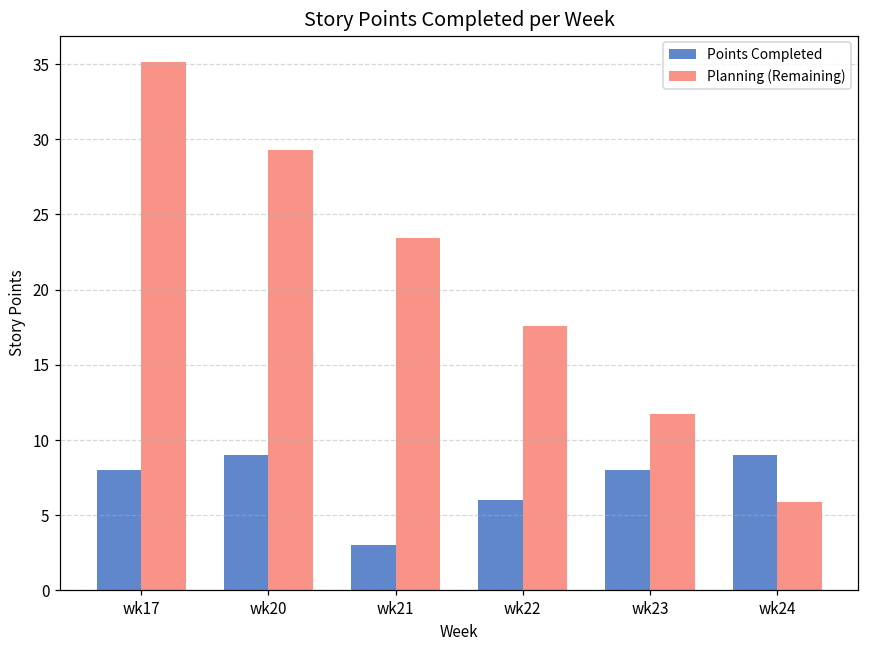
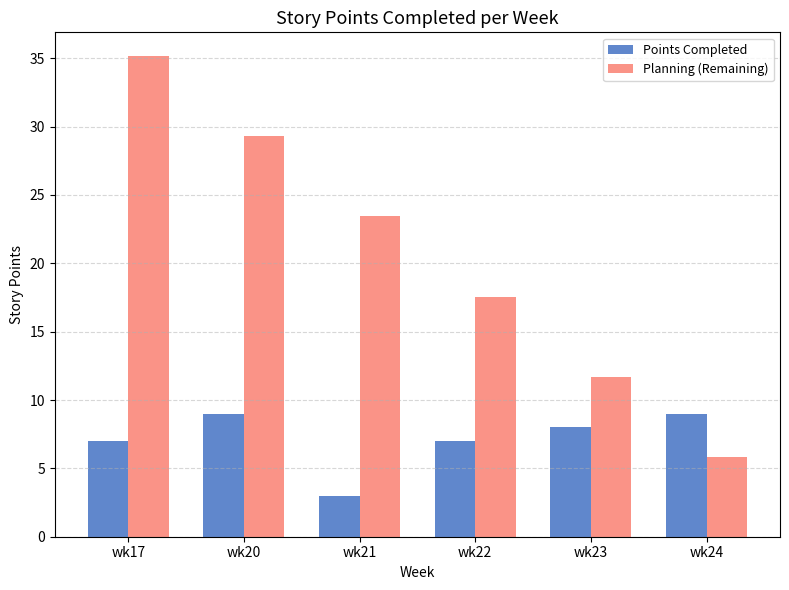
Points Completed, wk17: 8 -> 7
Points Completed, wk22: 6 -> 7
